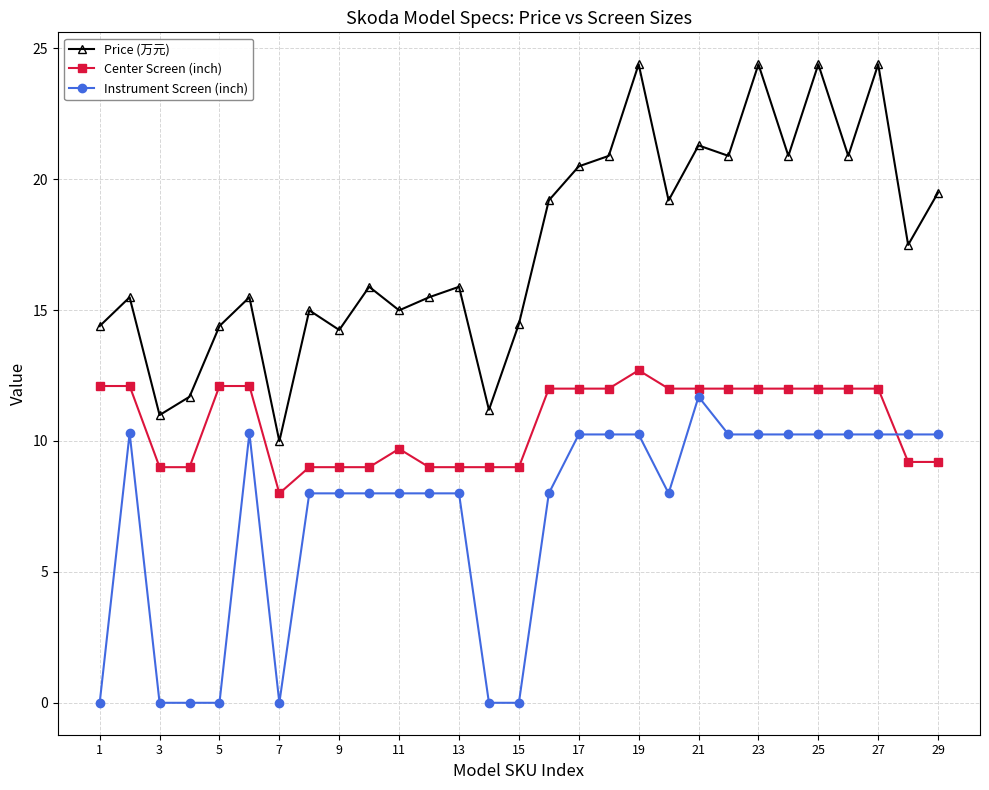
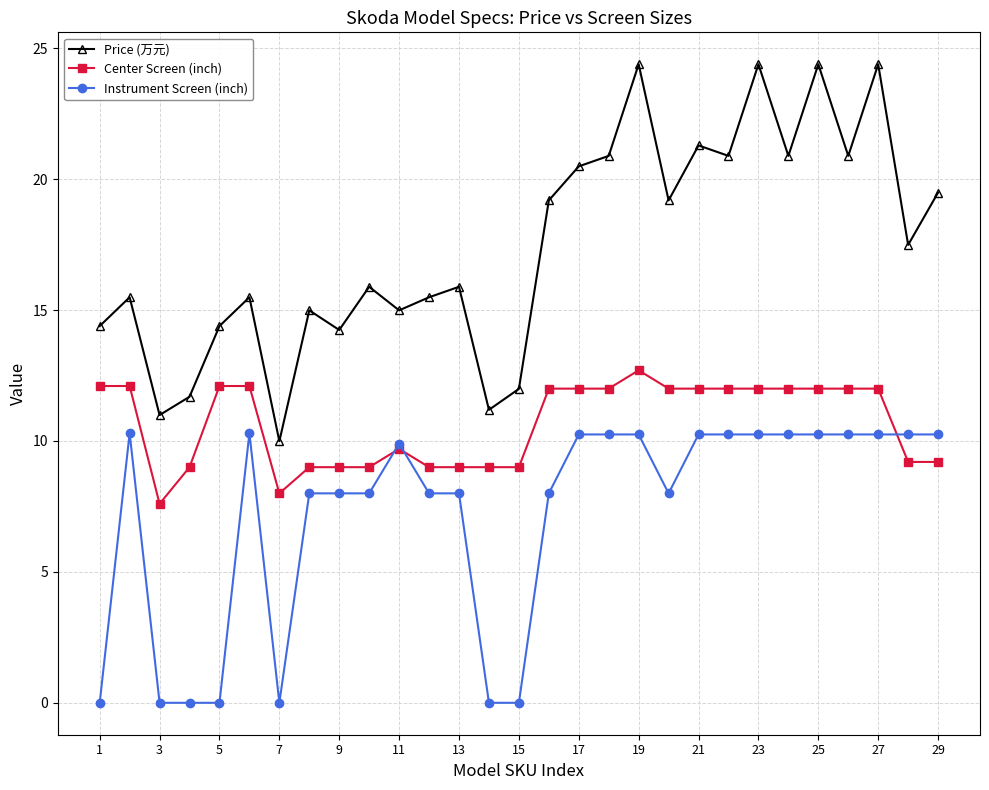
Center Screen (inch), 3: 9.0 -> 7.6
Instrument Screen (inch), 11: 8.0 -> 9.9
Price (万元), 15: 14.5 -> 12.0
Instrument Screen (inch), 21: 11.7 -> 10.3
